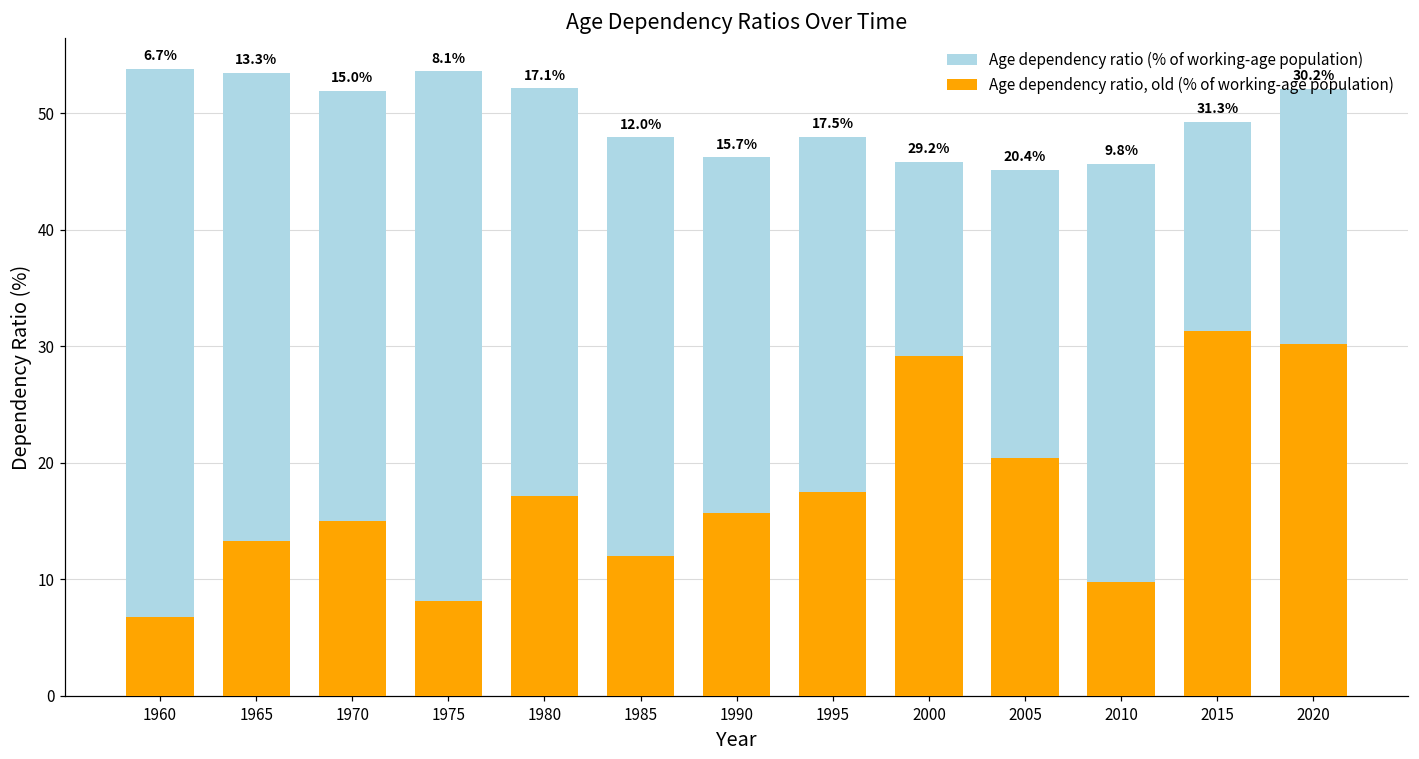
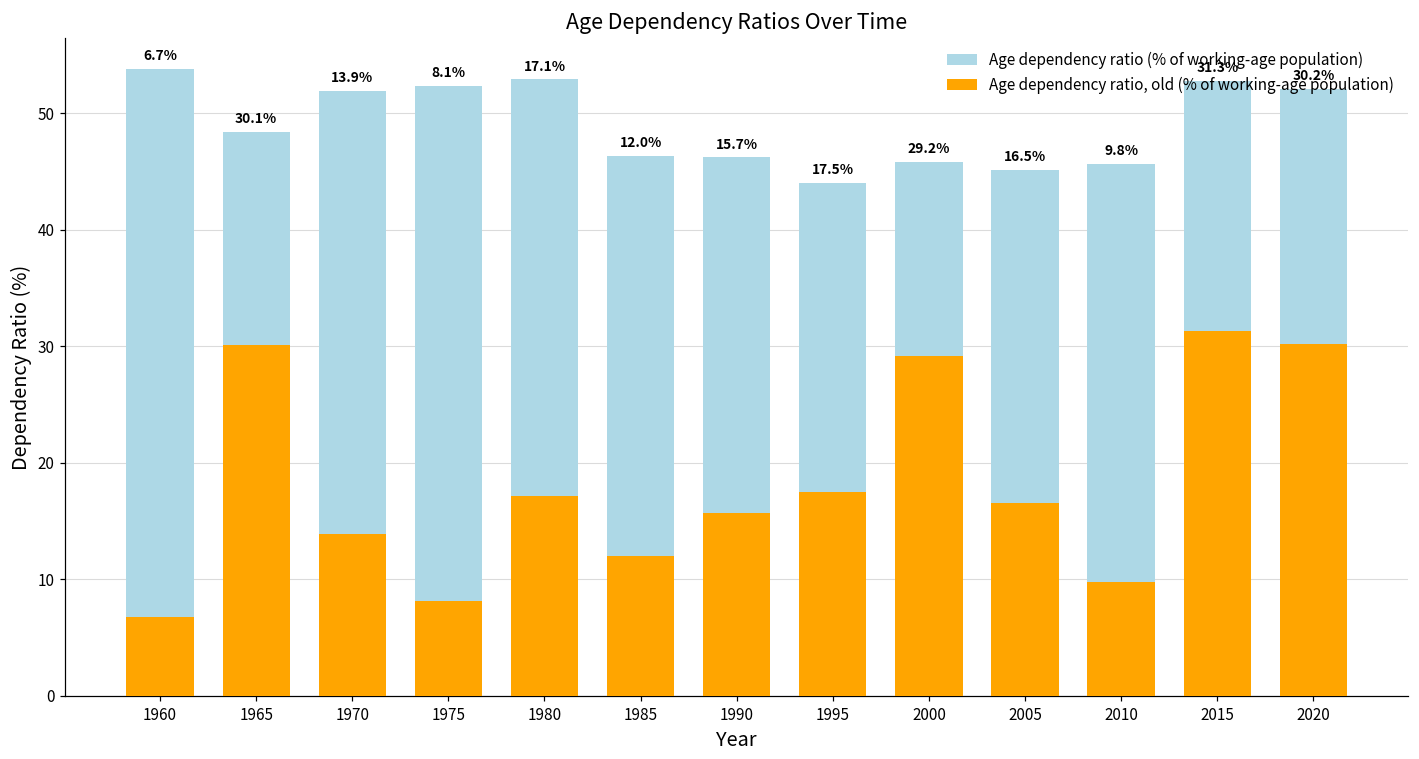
Age dependency ratio (% of working-age population), 1965: 53.5 -> 48.4
Age dependency ratio, old (% of working-age population), 1965: 13.3% -> 30.1%
Age dependency ratio, old (% of working-age population), 1970: 15.0% -> 13.9%
Age dependency ratio (% of working-age population), 1975: 53.6 -> 52.4
Age dependency ratio (% of working-age population), 1980: 52.1 -> 52.9
Age dependency ratio (% of working-age population), 1985: 47.9 -> 46.3
Age dependency ratio (% of working-age population), 1995: 47.9 -> 44.0
Age dependency ratio, old (% of working-age population), 2005: 20.4% -> 16.5%
Age dependency ratio (% of working-age population), 2015: 49.2 -> 52.8
